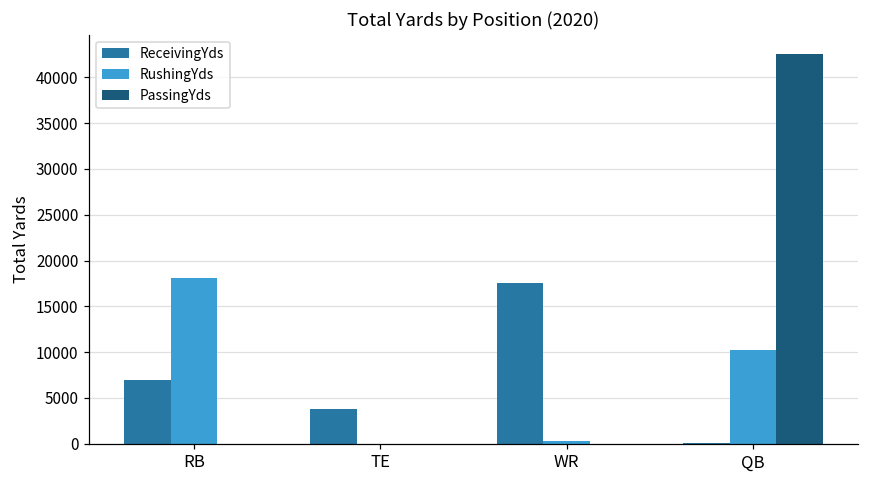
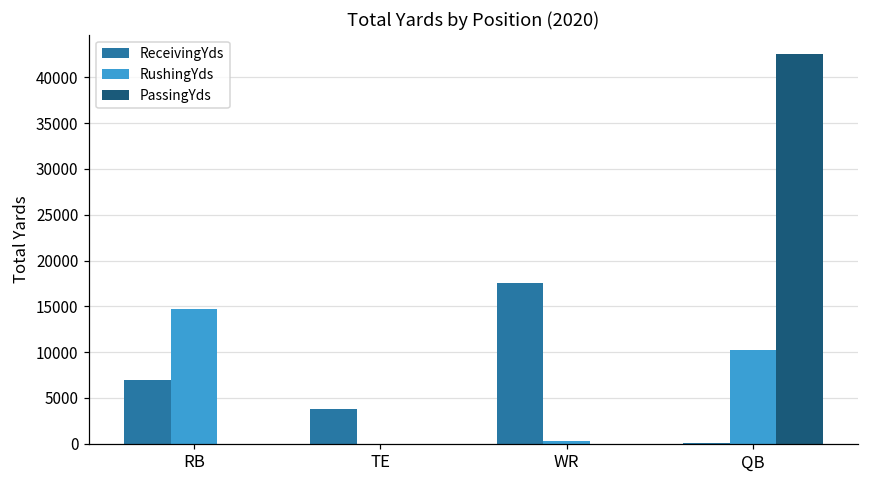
RushingYds, RB: 18000 -> 15000
